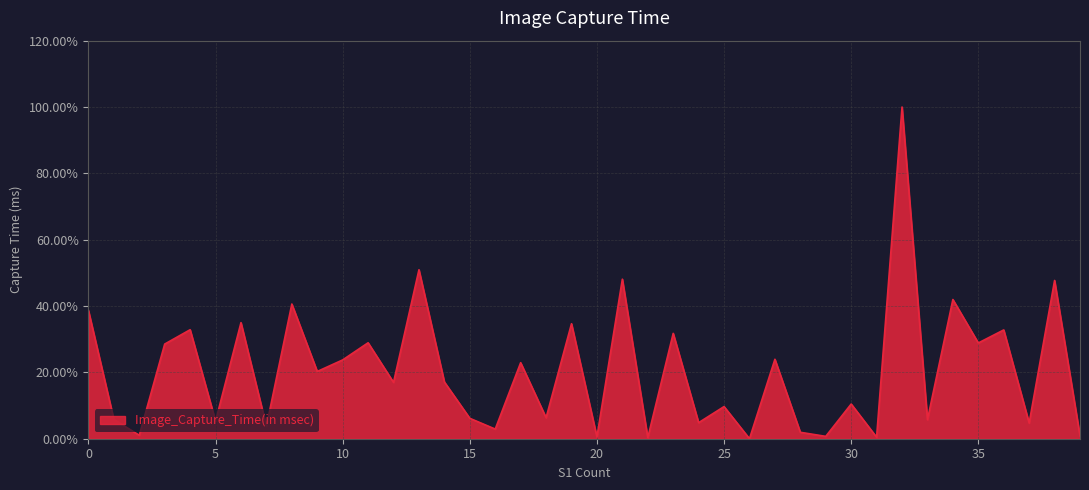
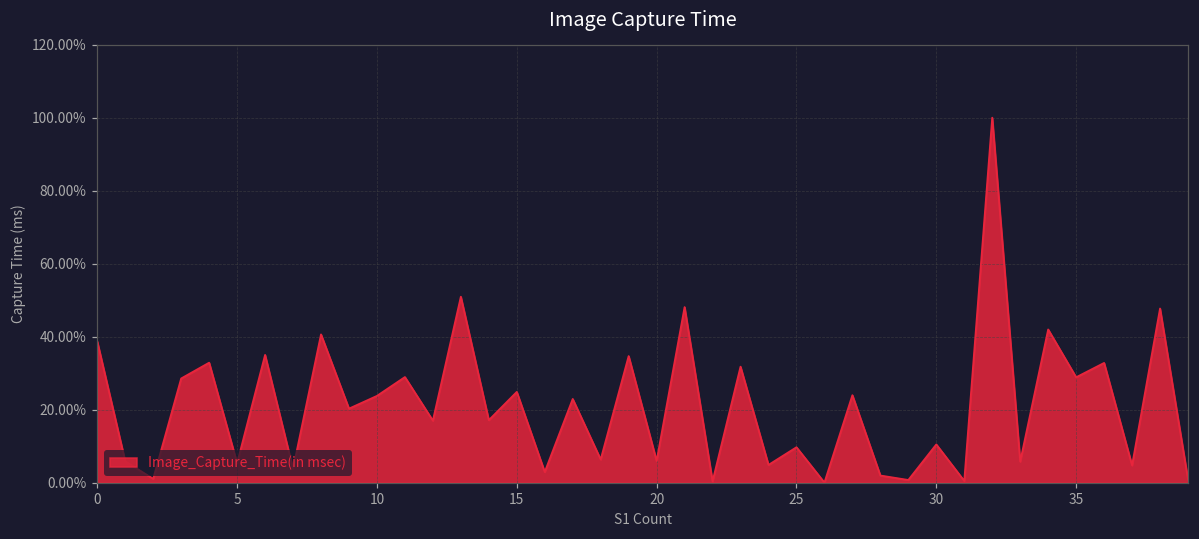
15: 6% -> 25%
20: 1% -> 6%
